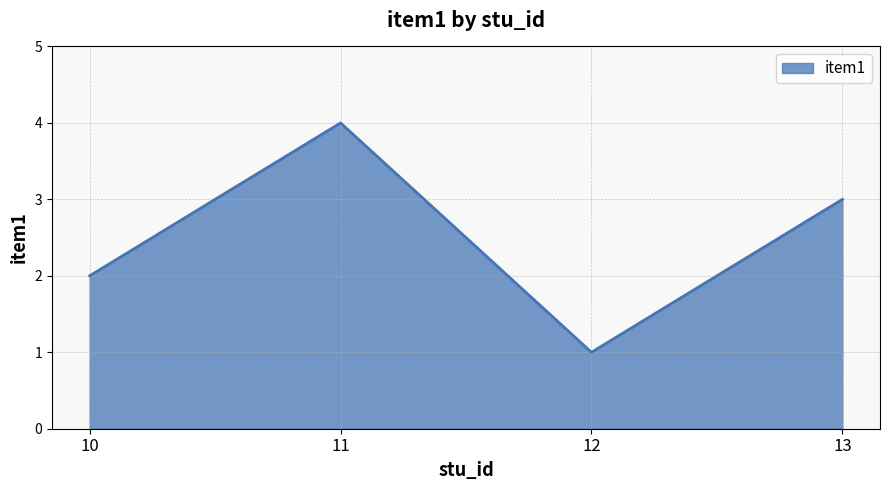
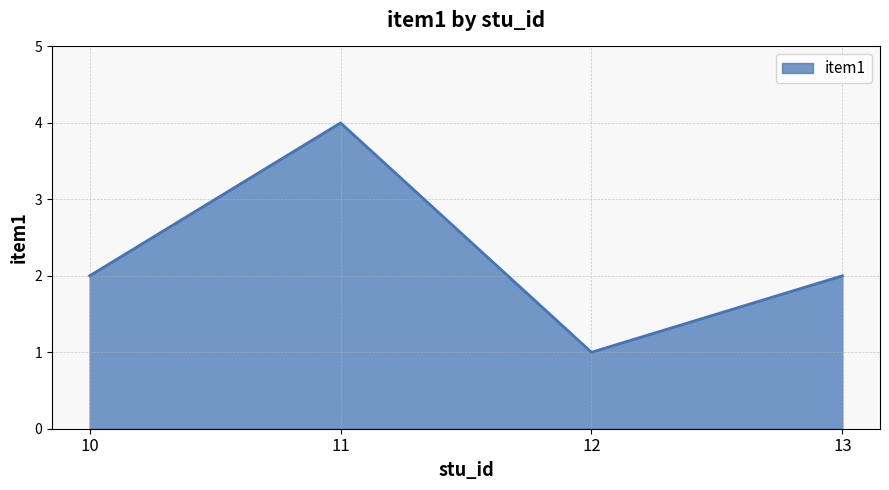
13: 3 -> 2
